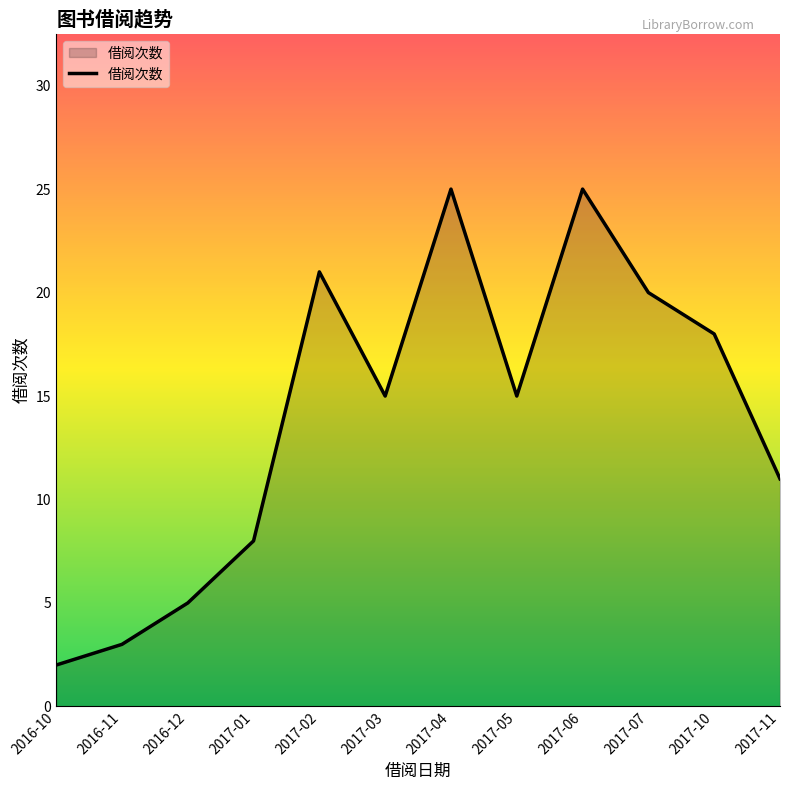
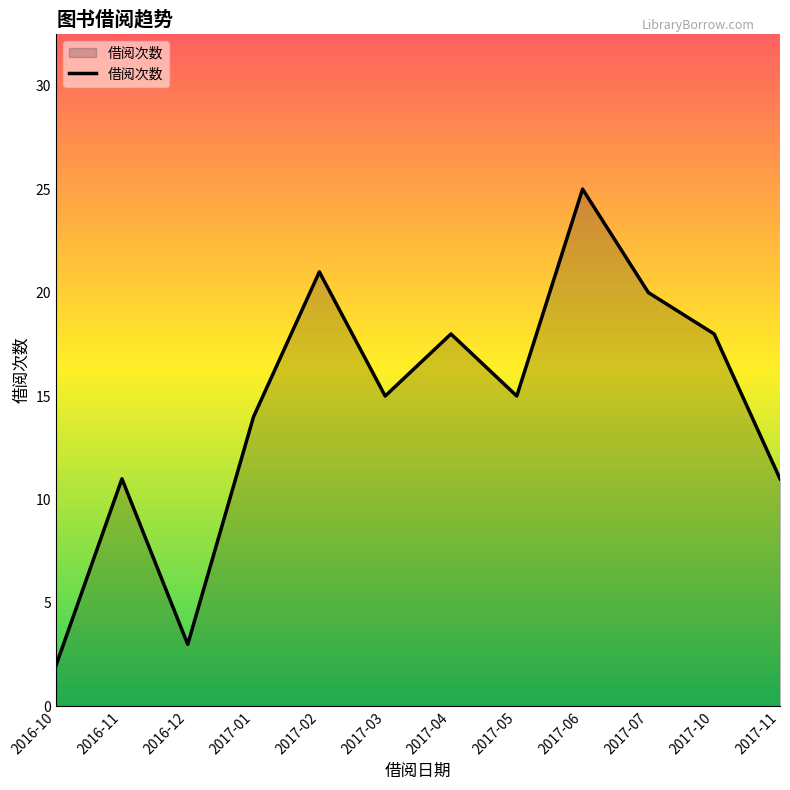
2016-11: 3 -> 11
2016-12: 5 -> 3
2017-01: 8 -> 14
2017-04: 25 -> 18
